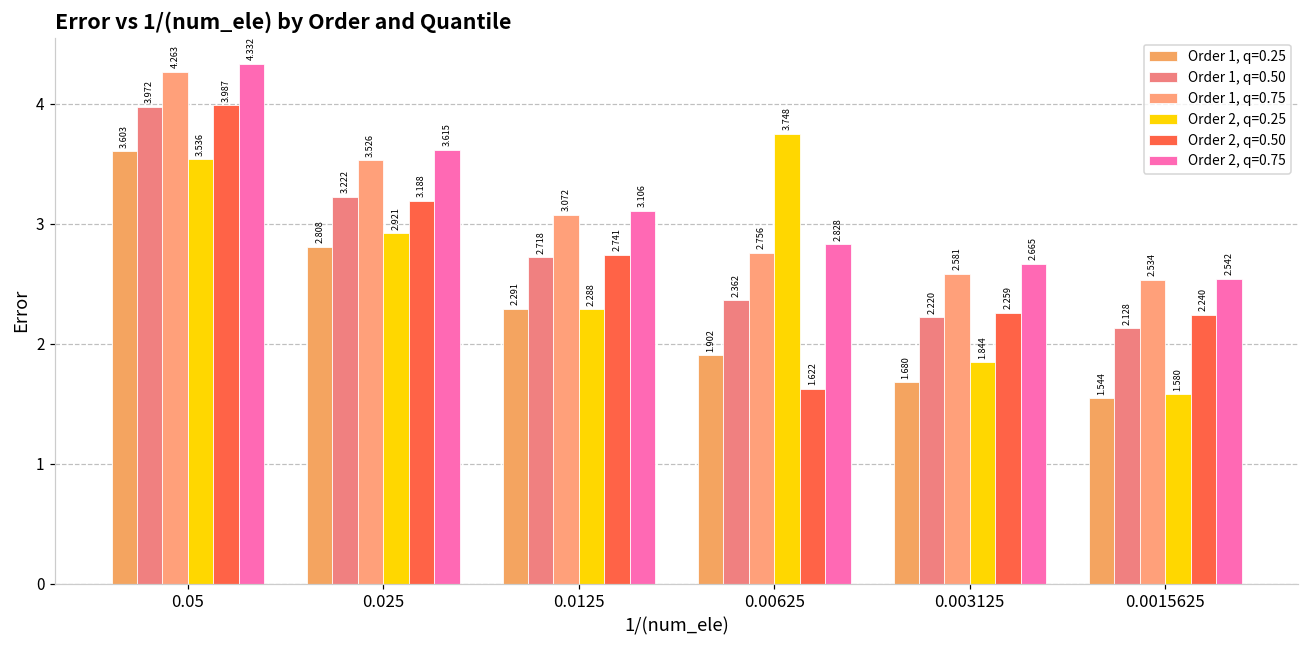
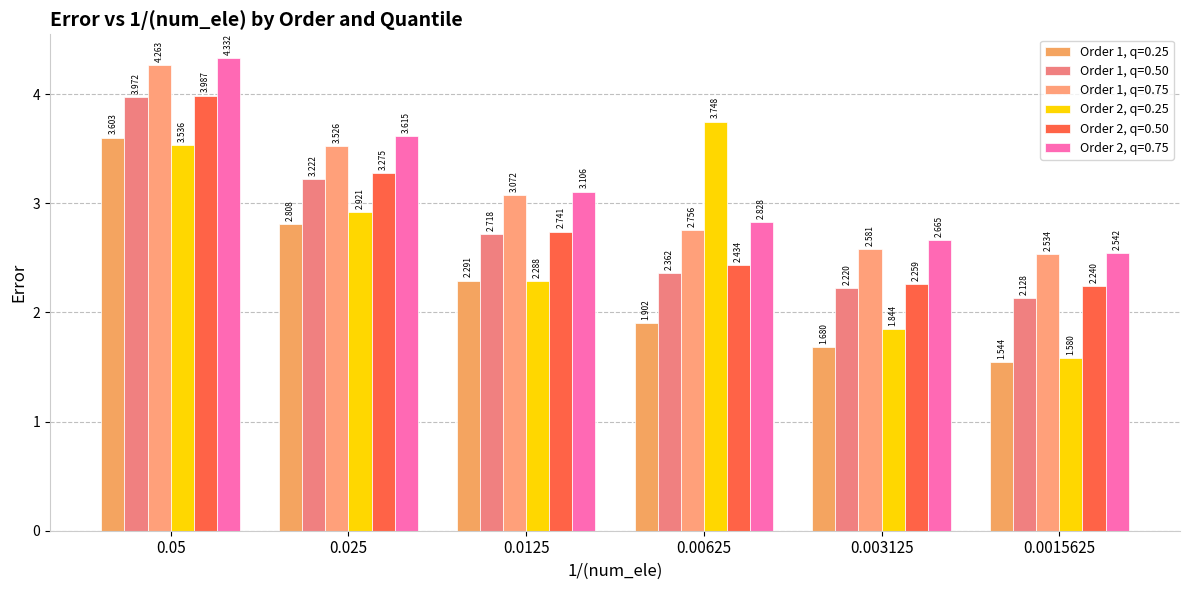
Order 2, q=0.50, 0.025: 3.188 -> 3.275
Order 2, q=0.50, 0.00625: 1.622 -> 2.434
